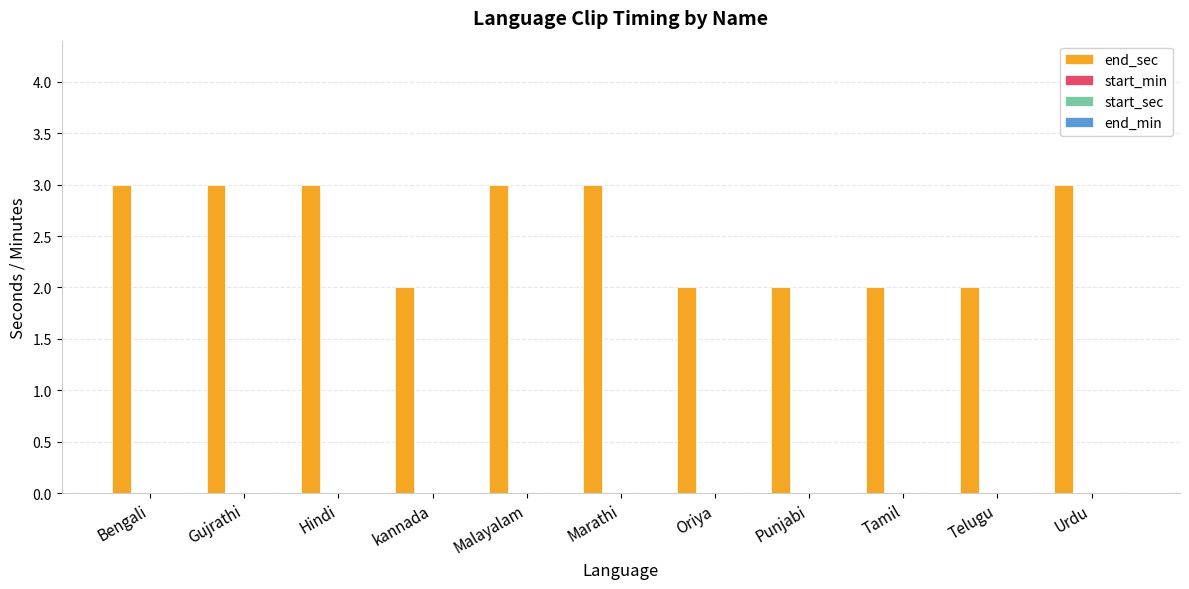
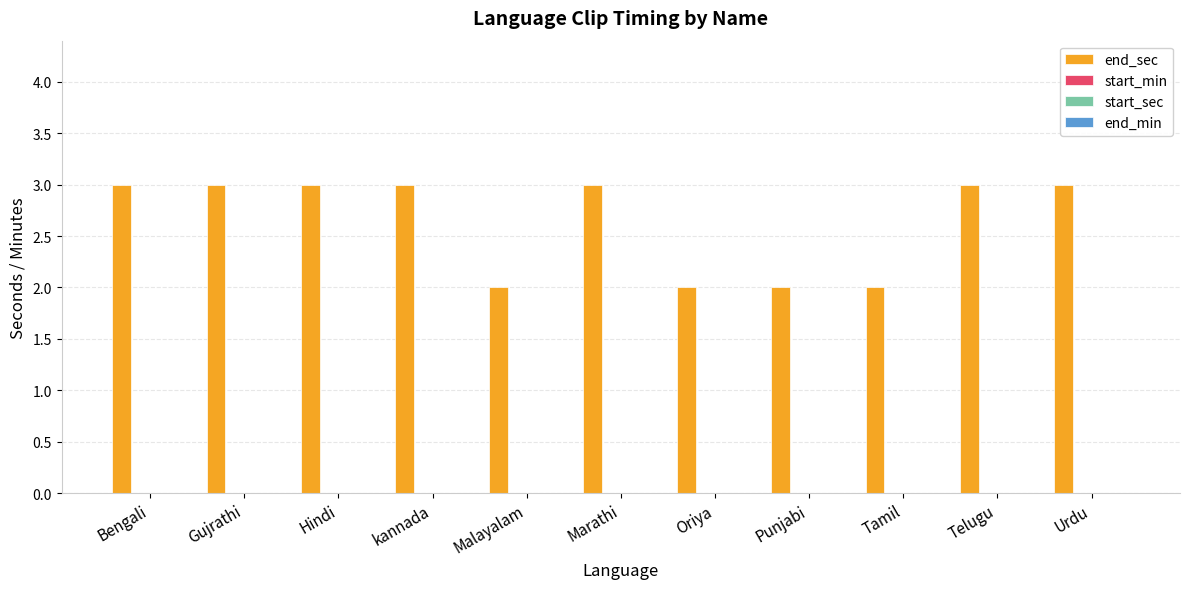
end_sec, kannada: 2 -> 3
end_sec, Malayalam: 3 -> 2
end_sec, Telugu: 2 -> 3
